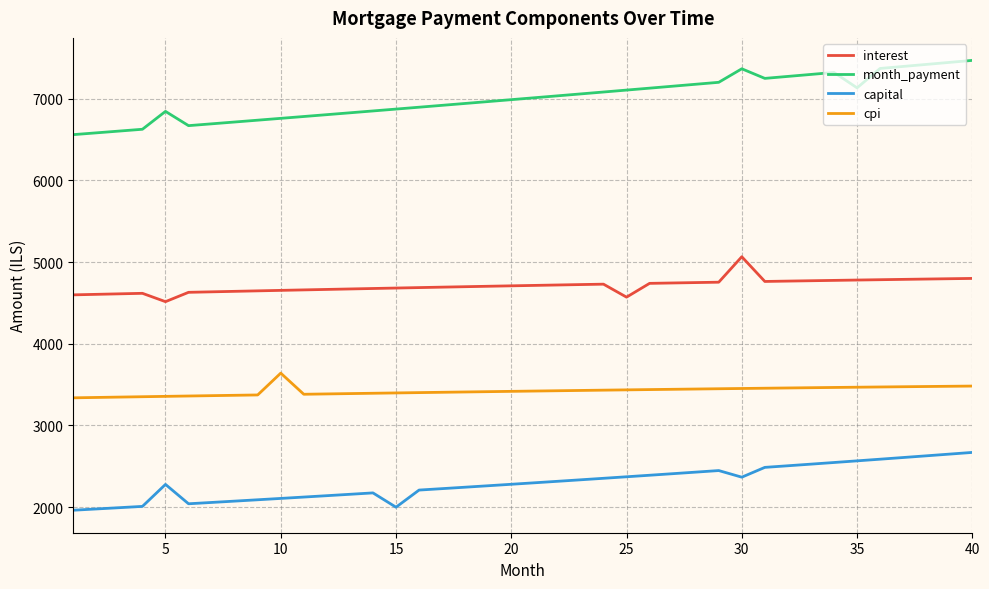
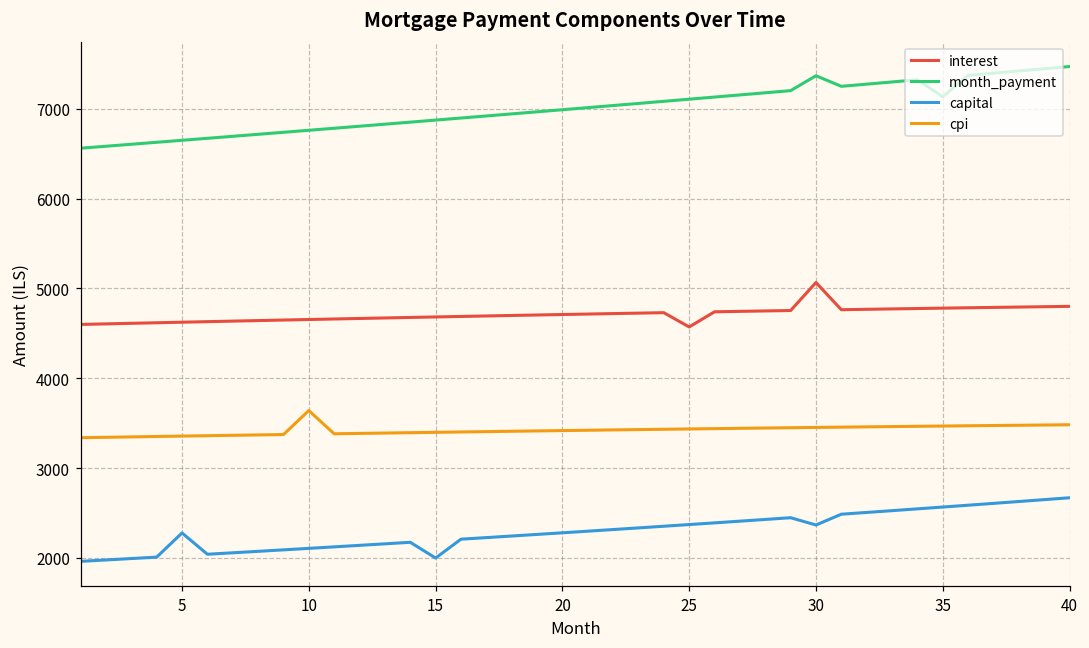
interest, 5: 4500 -> 4600
month_payment, 5: 6800 -> 6600
